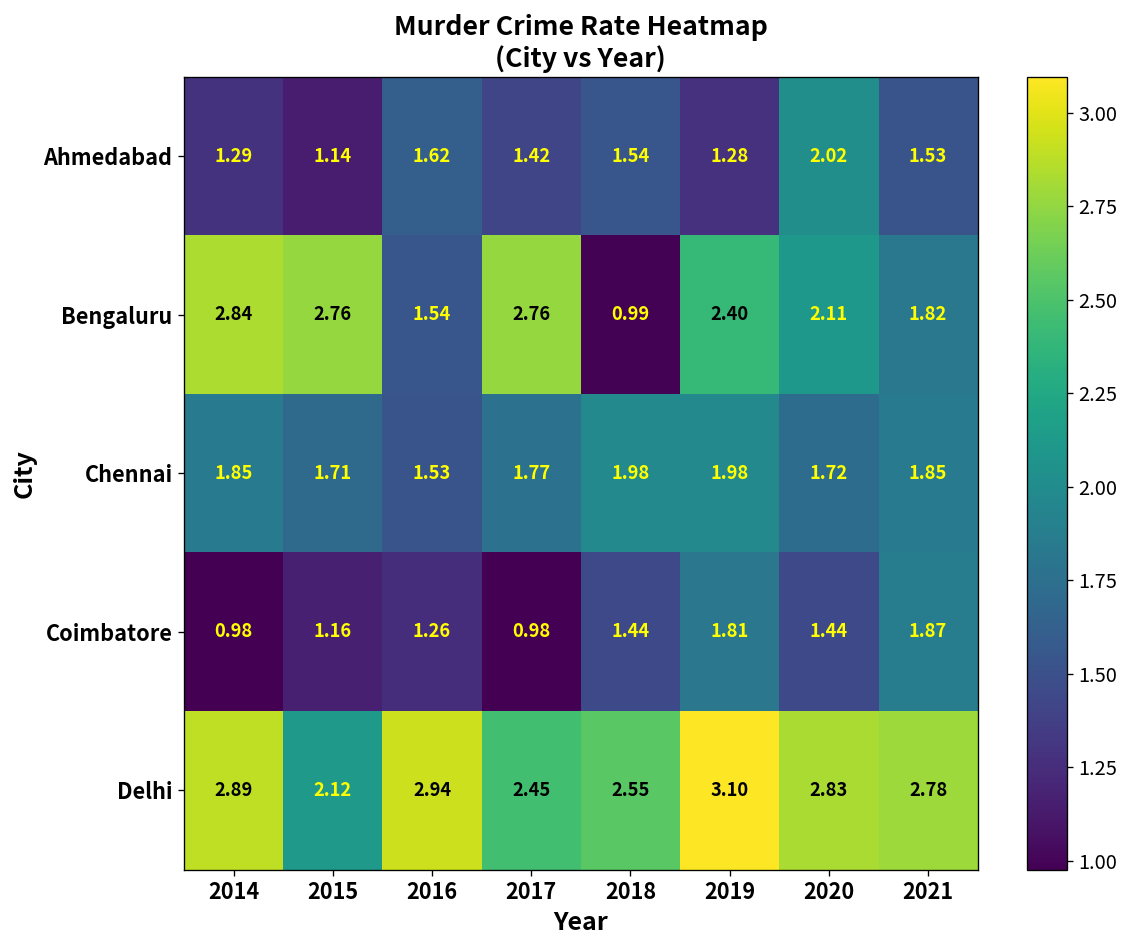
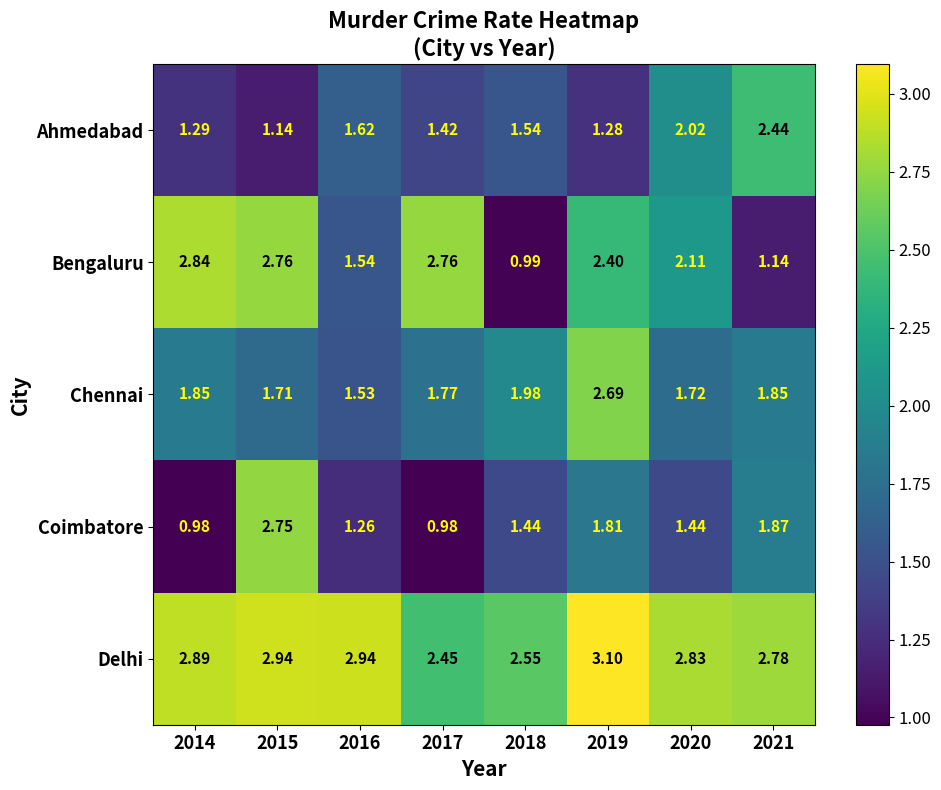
Ahmedabad, 2021: 1.53 -> 2.44
Bengaluru, 2021: 1.82 -> 1.14
Chennai, 2019: 1.98 -> 2.69
Coimbatore, 2015: 1.16 -> 2.75
Delhi, 2015: 2.12 -> 2.94
